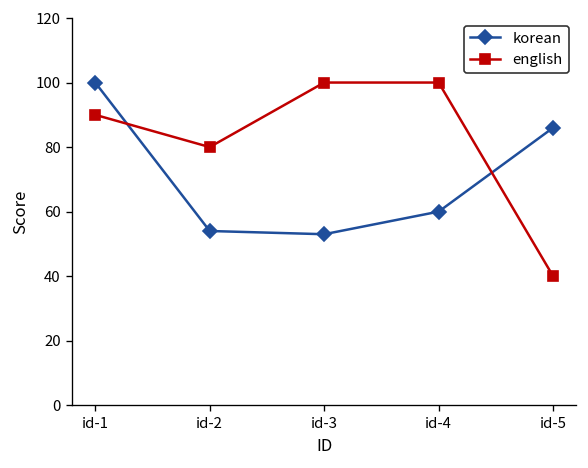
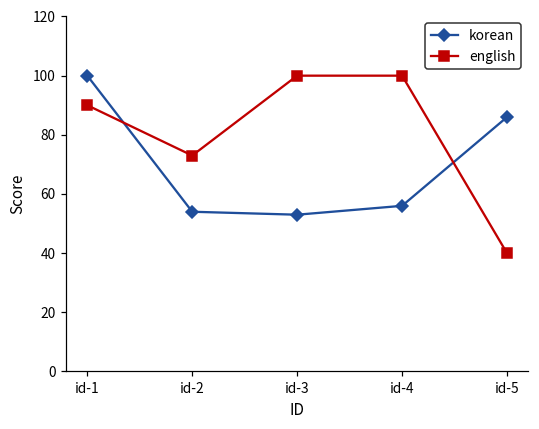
english, id-2: 80 -> 73
korean, id-4: 60 -> 56
